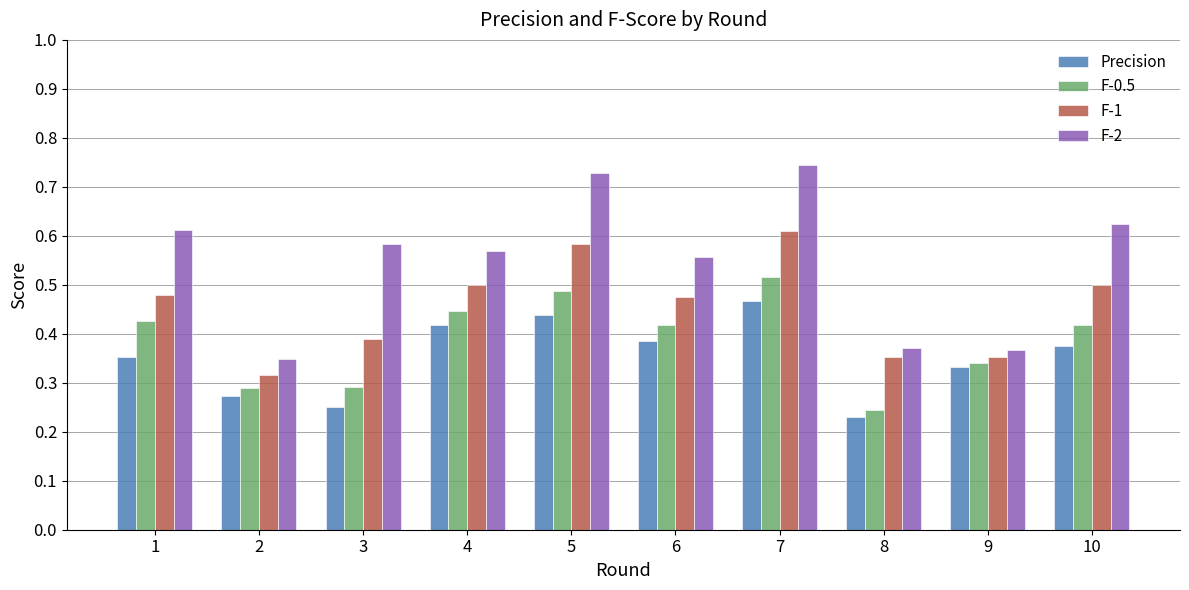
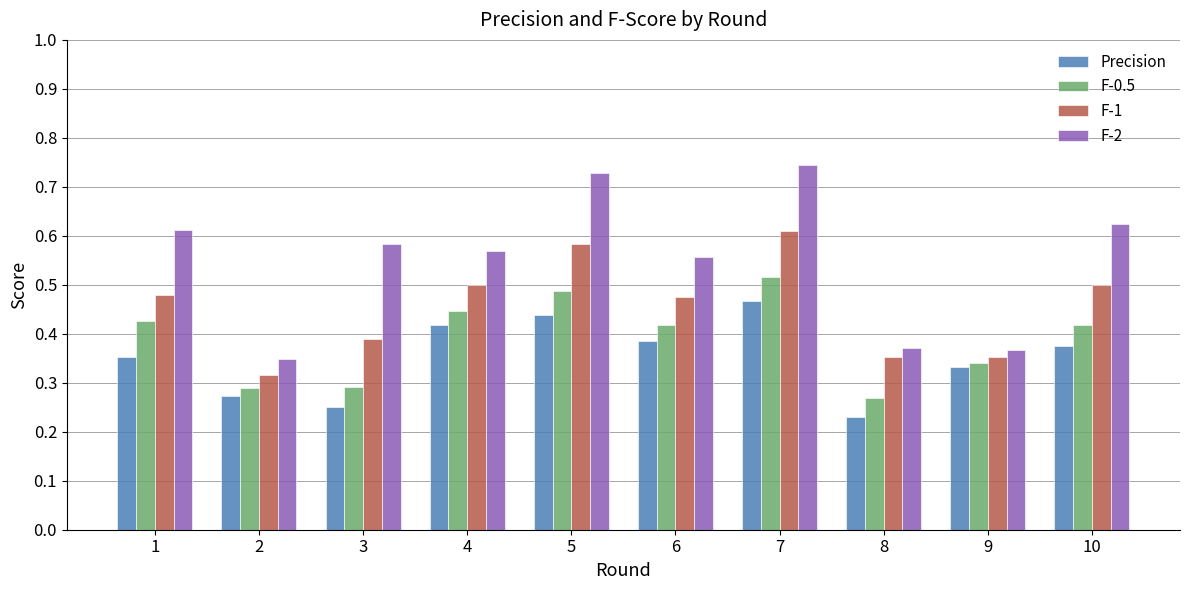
F-0.5, 8: 0.24 -> 0.27
